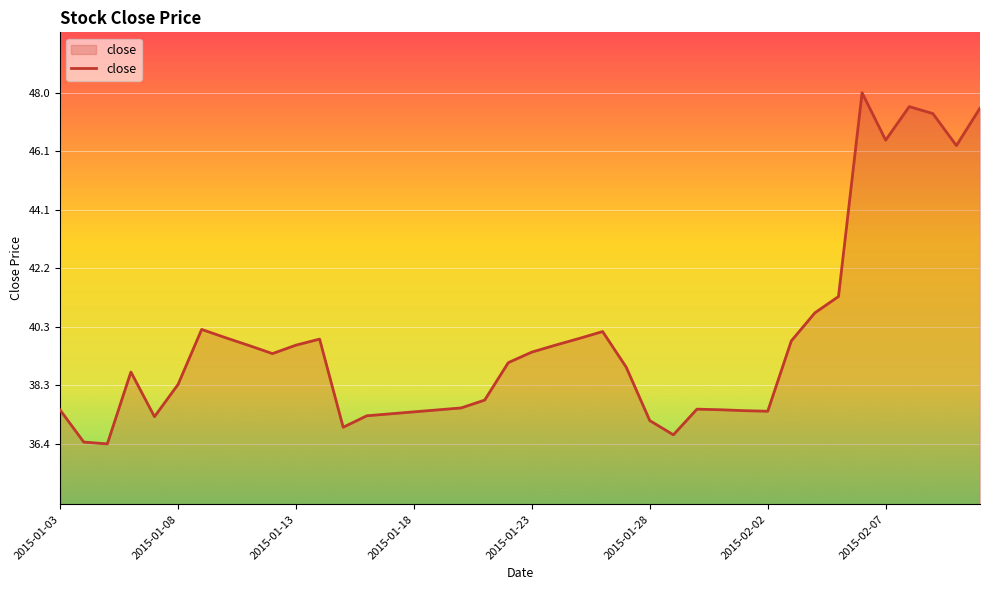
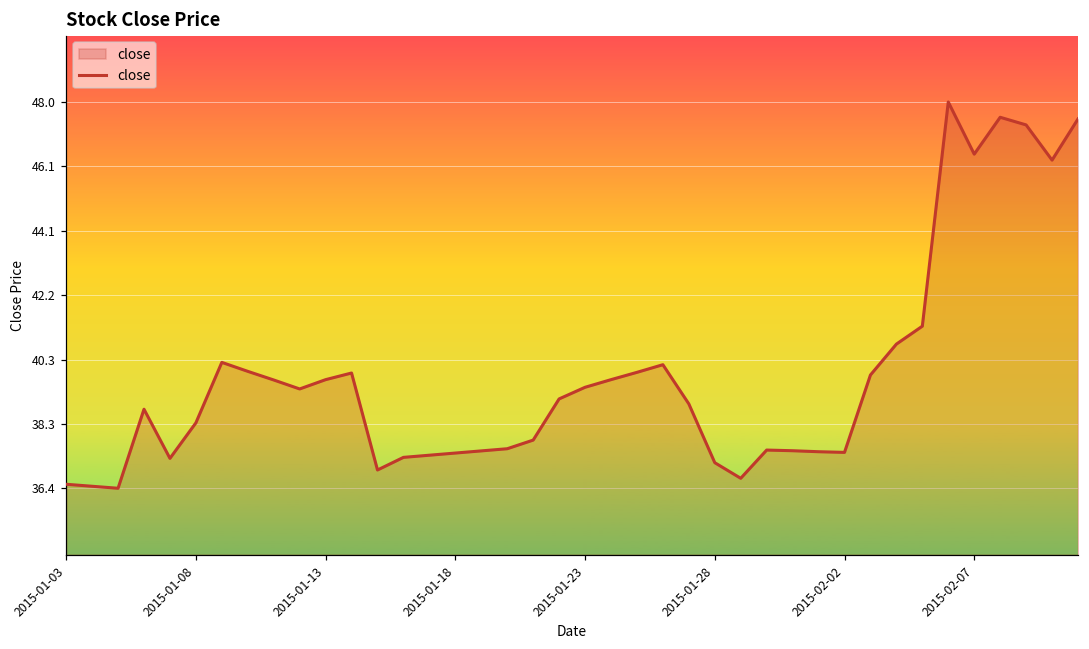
2015-01-03: 37.5 -> 36.5
